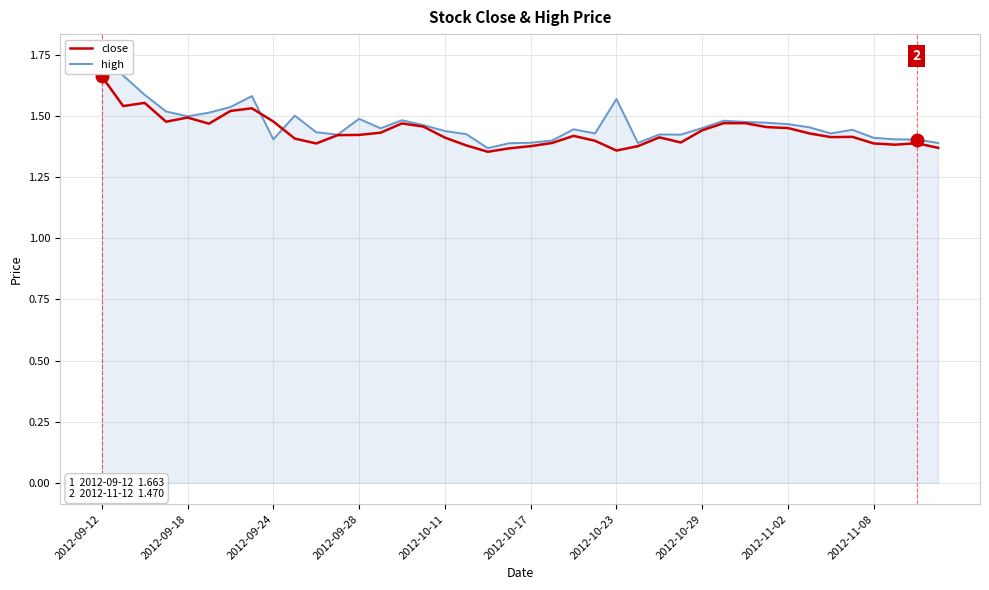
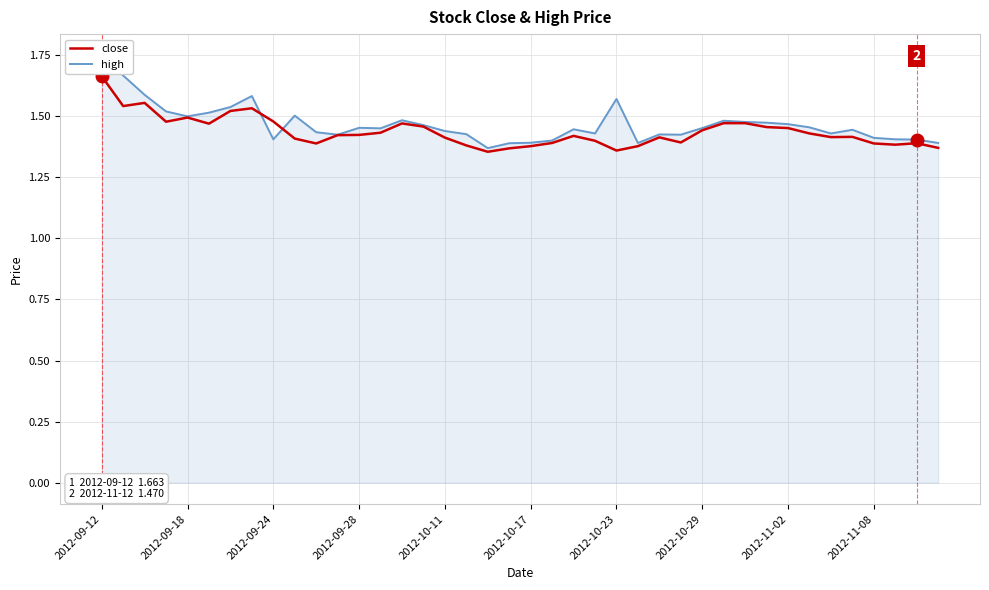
high, 2012-09-28: 1.49 -> 1.45
